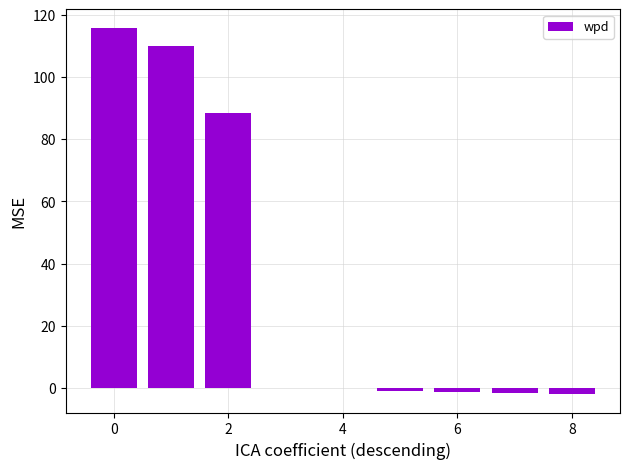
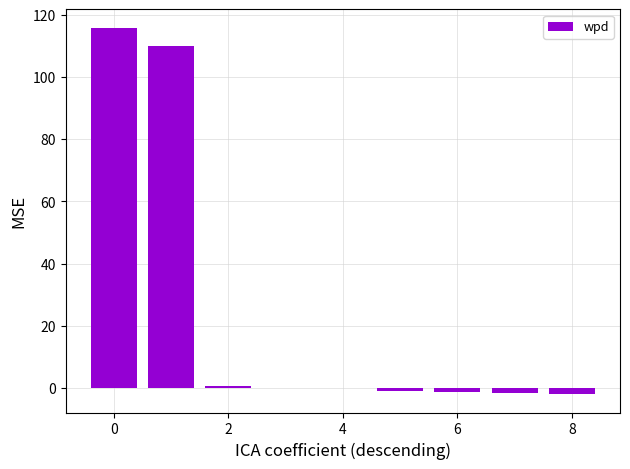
2: 89 -> 1
